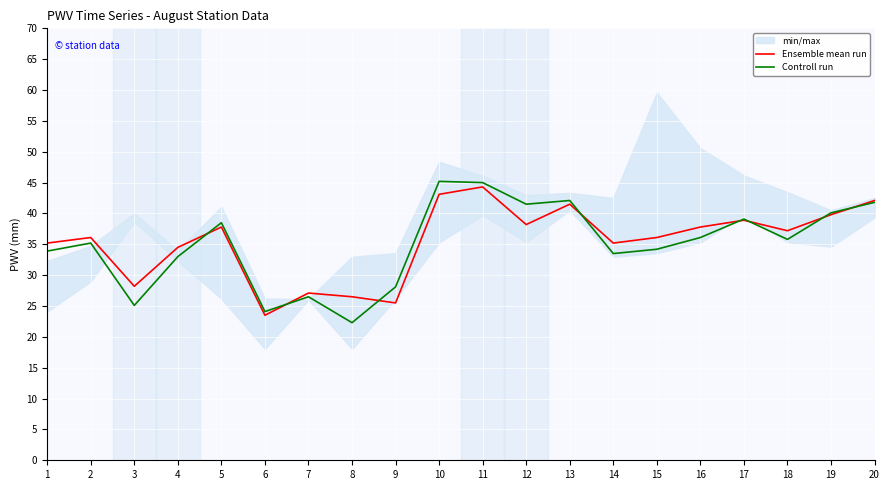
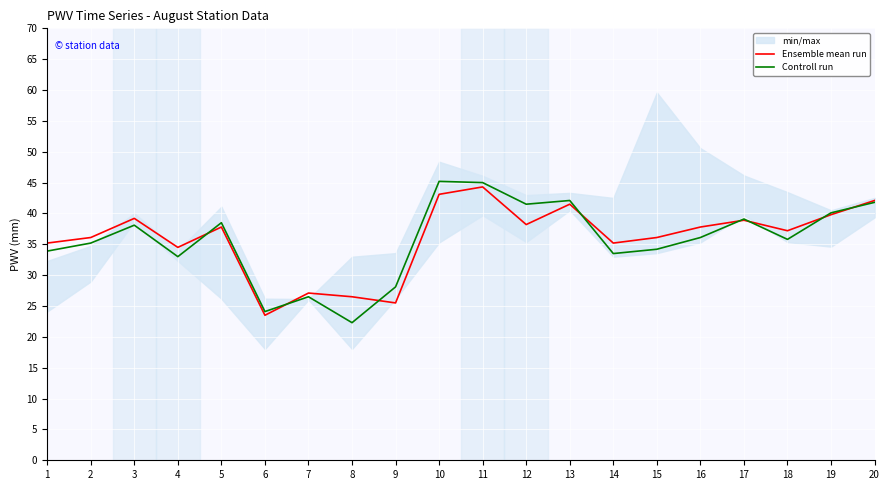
Ensemble mean run, 3: 28 -> 39
Controll run, 3: 25 -> 38
